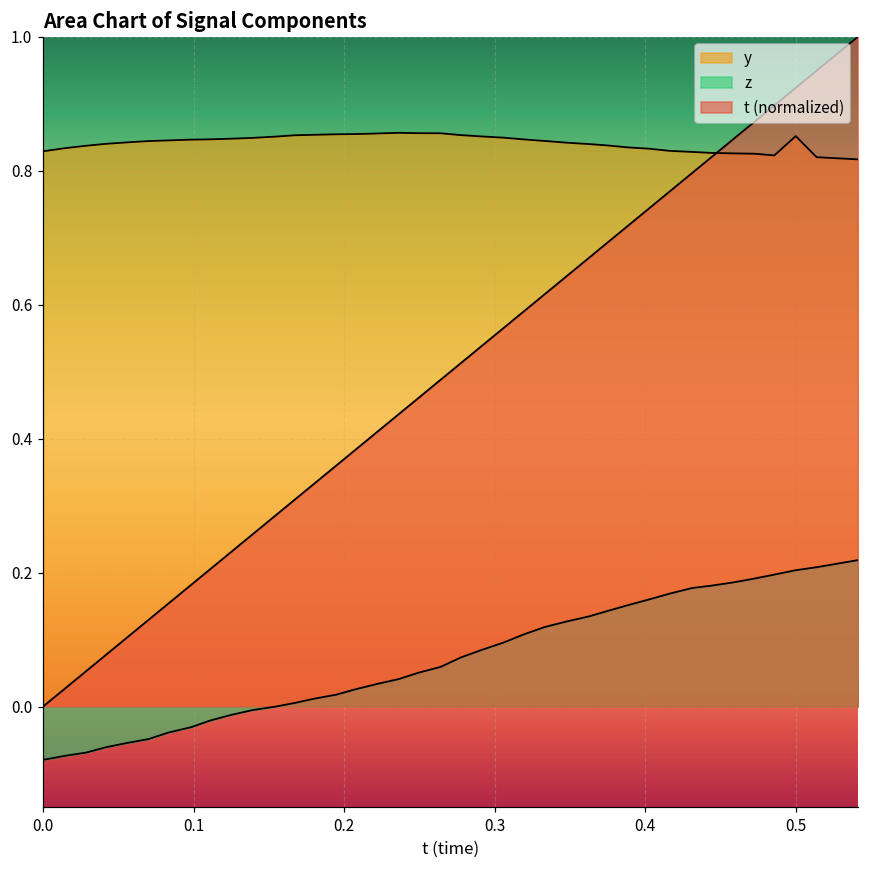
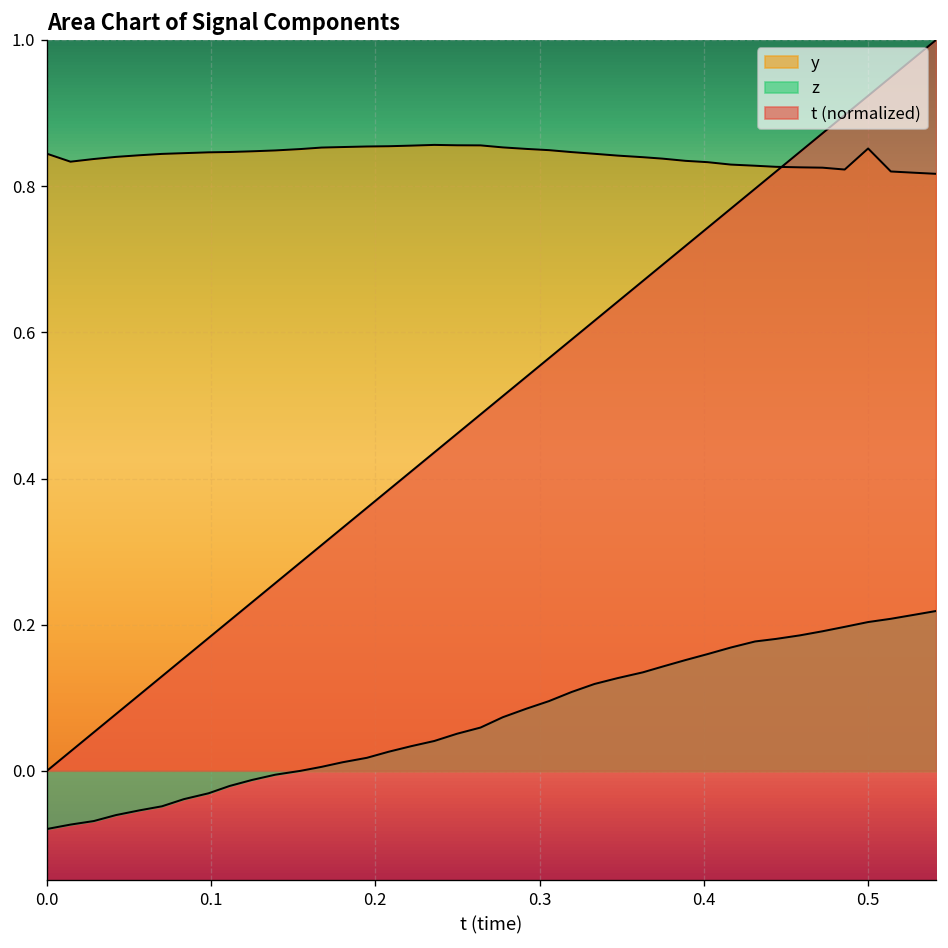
y, 0.0: 0.83 -> 0.84
